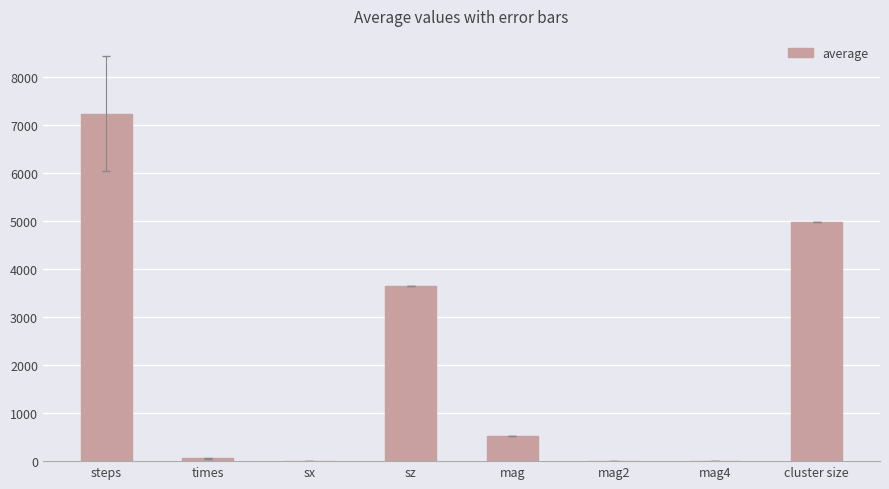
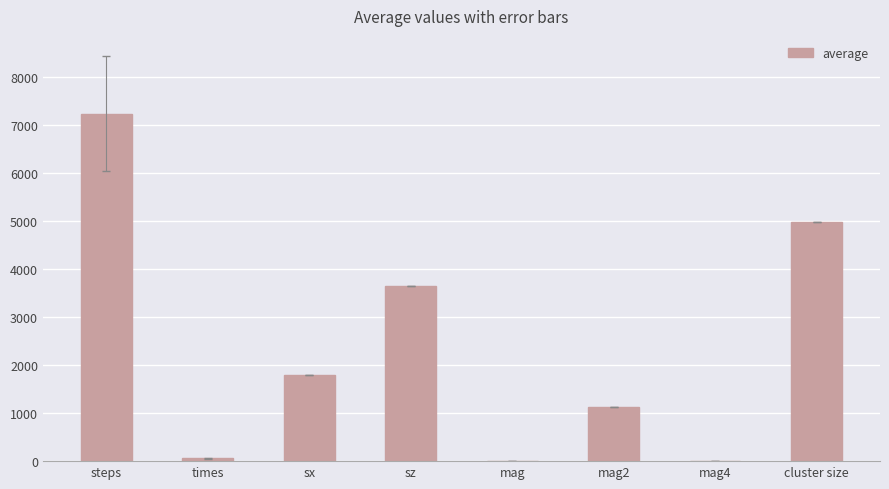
average, sx: 0 -> 1800
average, mag: 500 -> 0
average, mag2: 0 -> 1100
